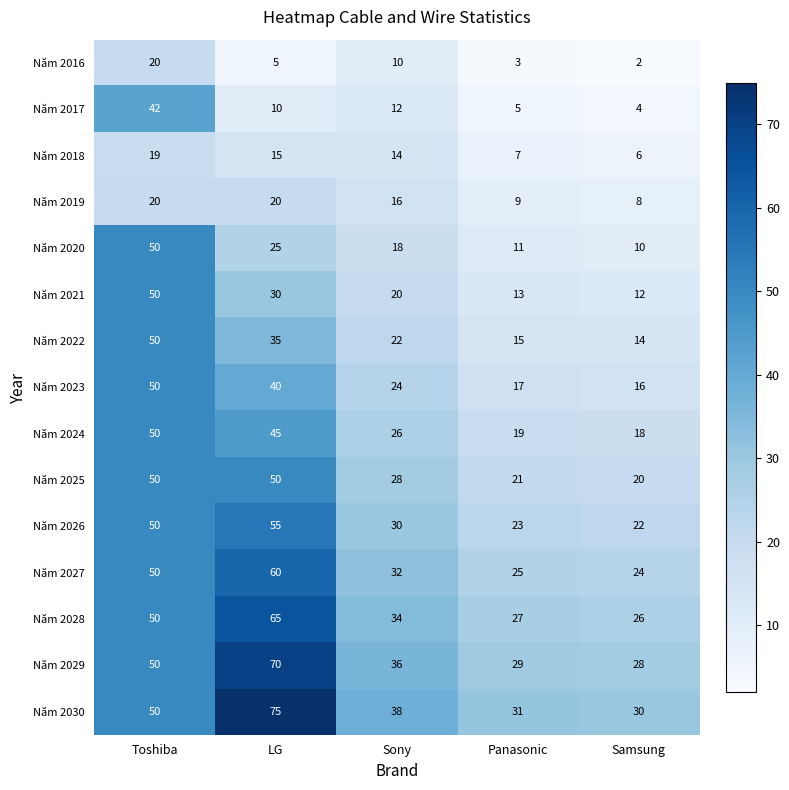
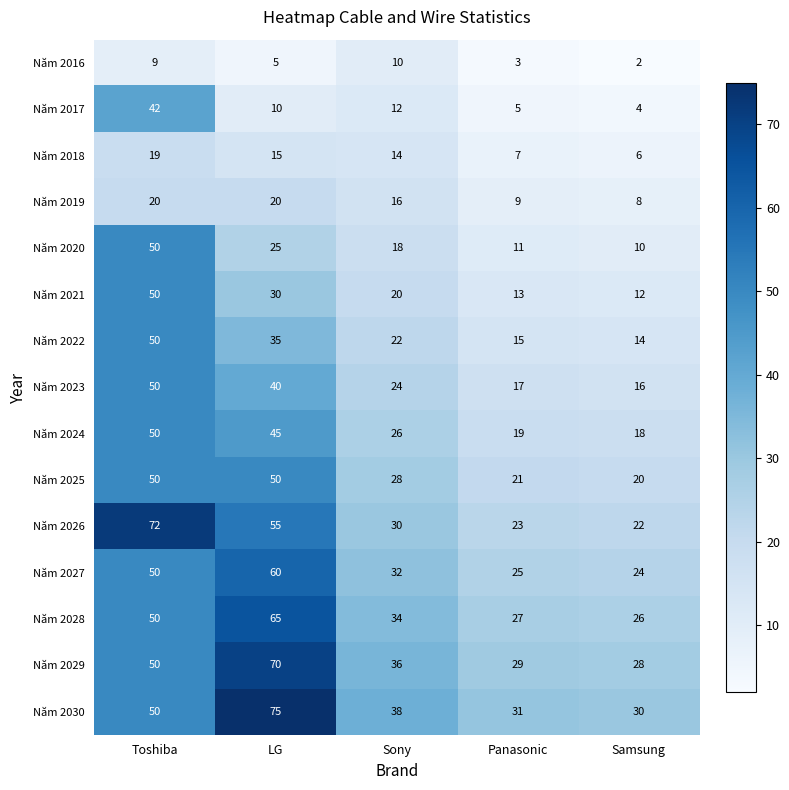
Năm 2016, Toshiba: 20 -> 9
Năm 2026, Toshiba: 50 -> 72
